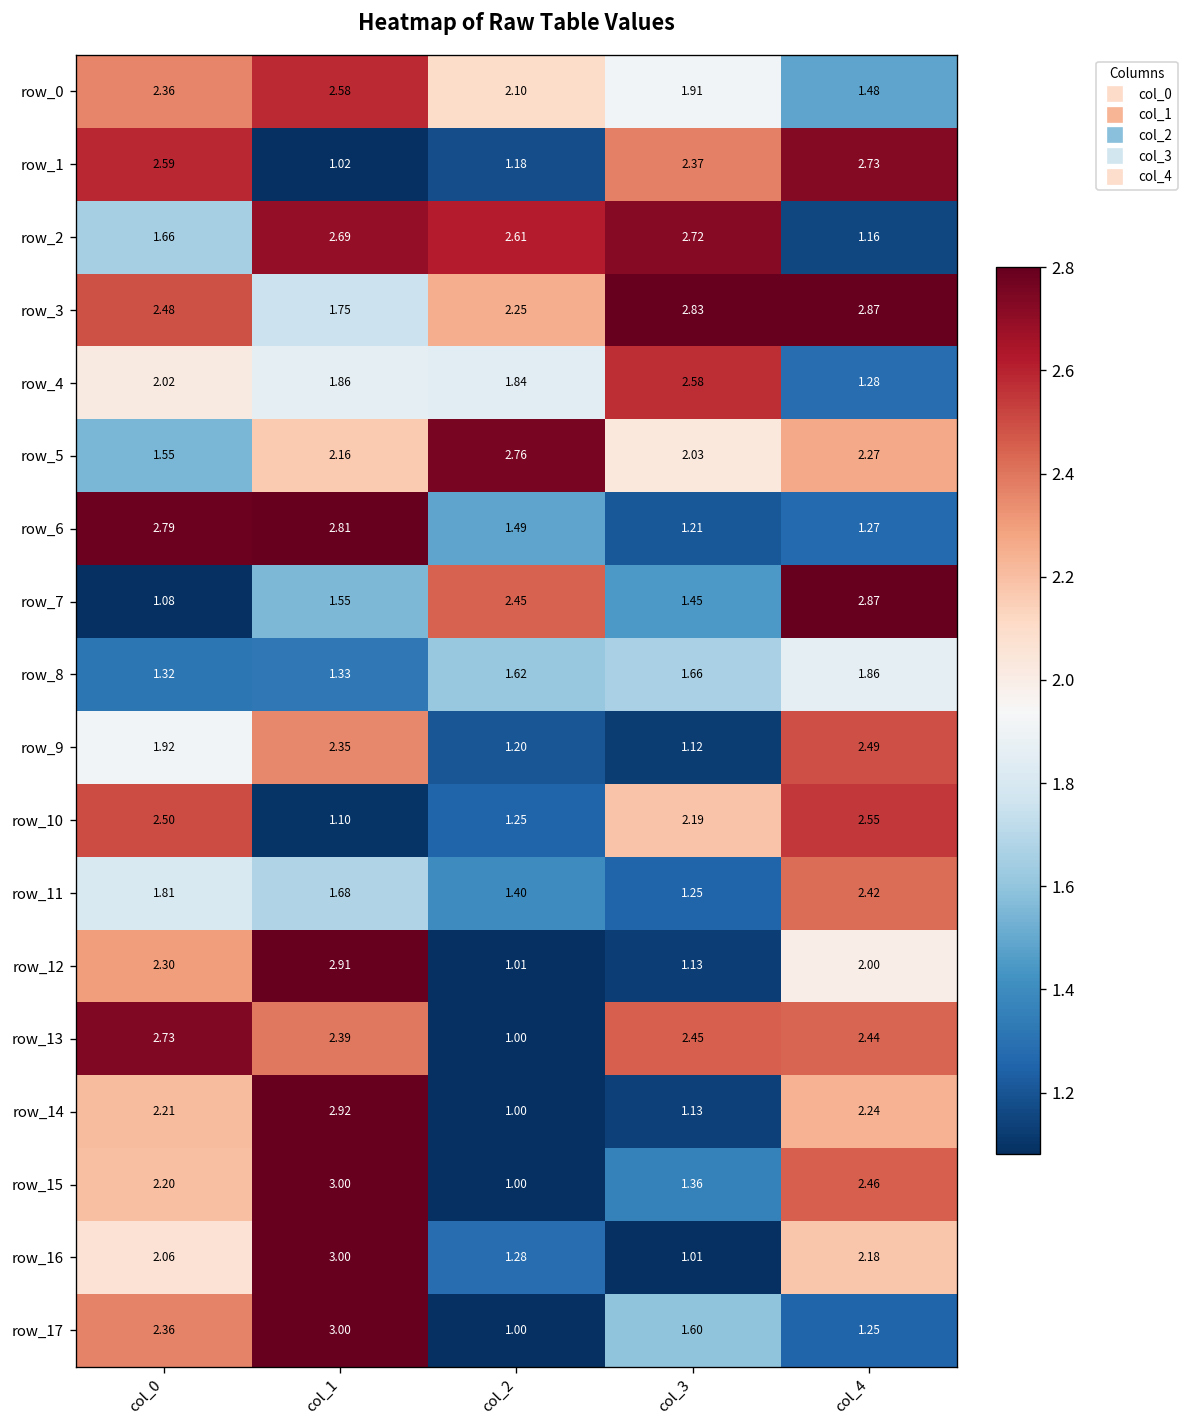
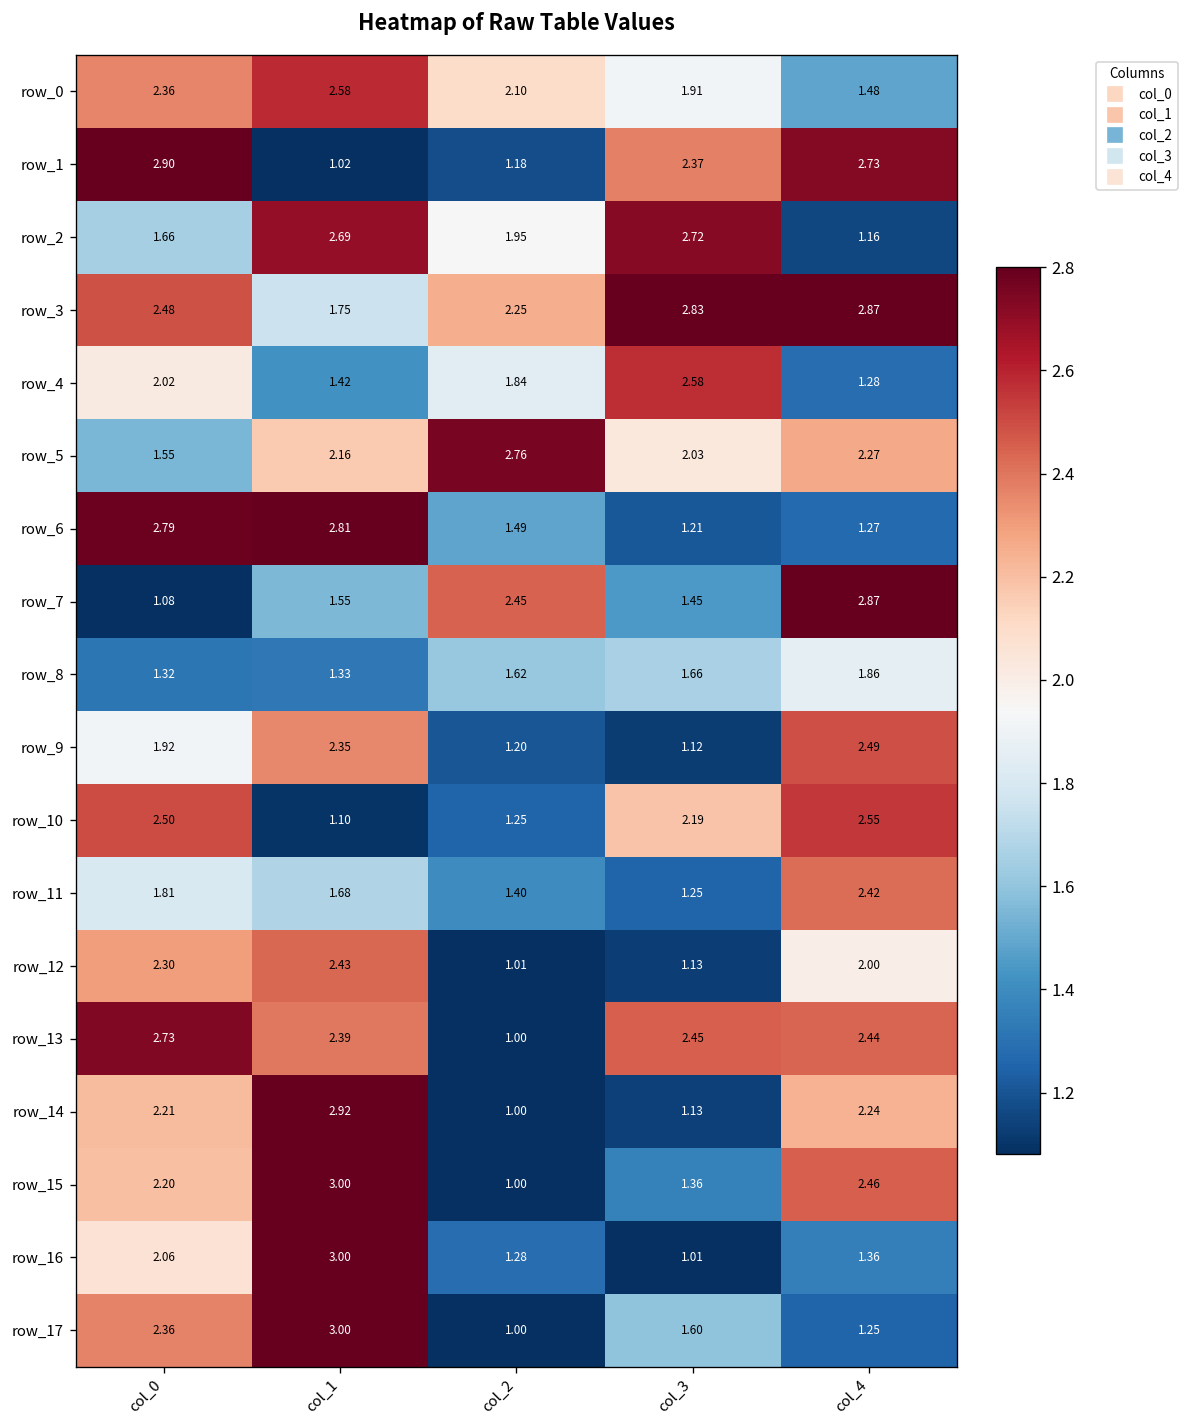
row_1, col_0: 2.59 -> 2.90
row_2, col_2: 2.61 -> 1.95
row_4, col_1: 1.86 -> 1.42
row_12, col_1: 2.91 -> 2.43
row_16, col_4: 2.18 -> 1.36
